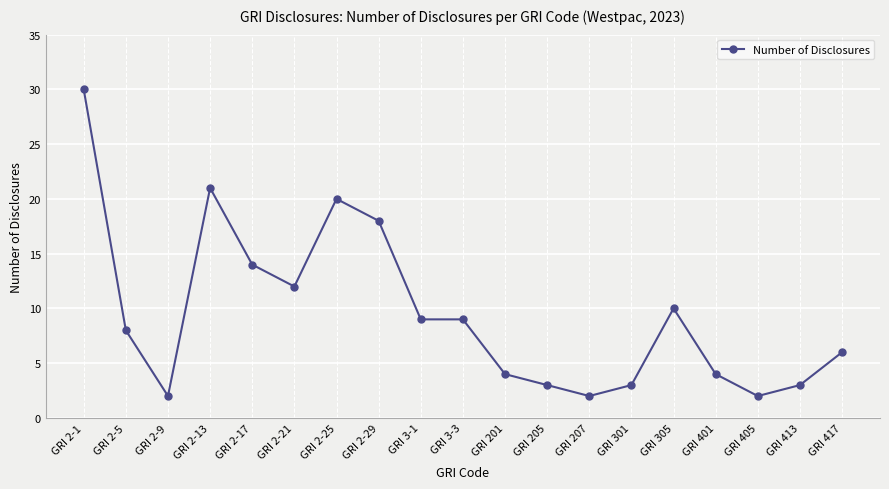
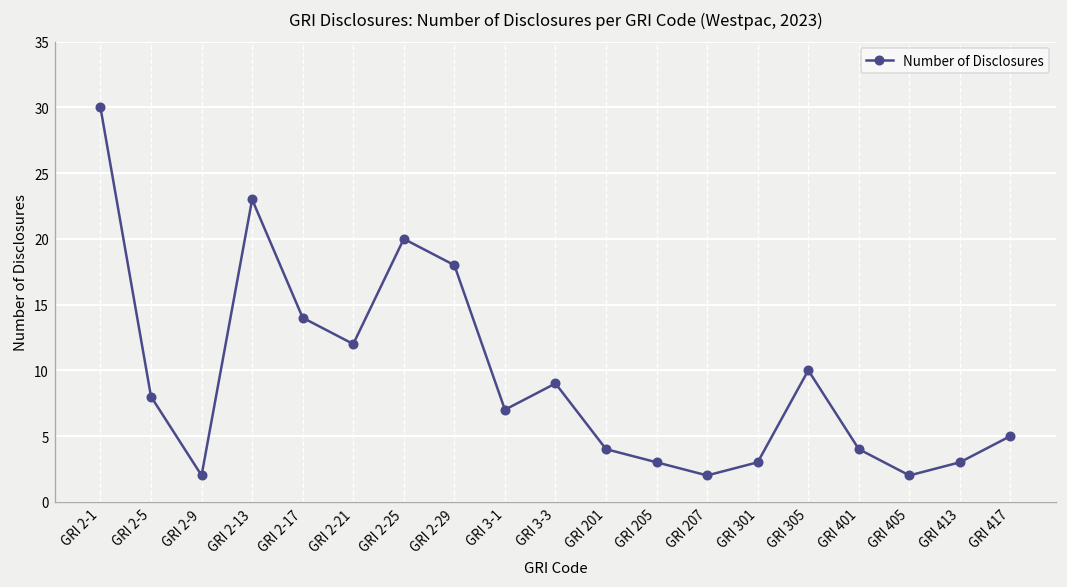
GRI 2-13: 21 -> 23
GRI 3-1: 9 -> 7
GRI 417: 6 -> 5
